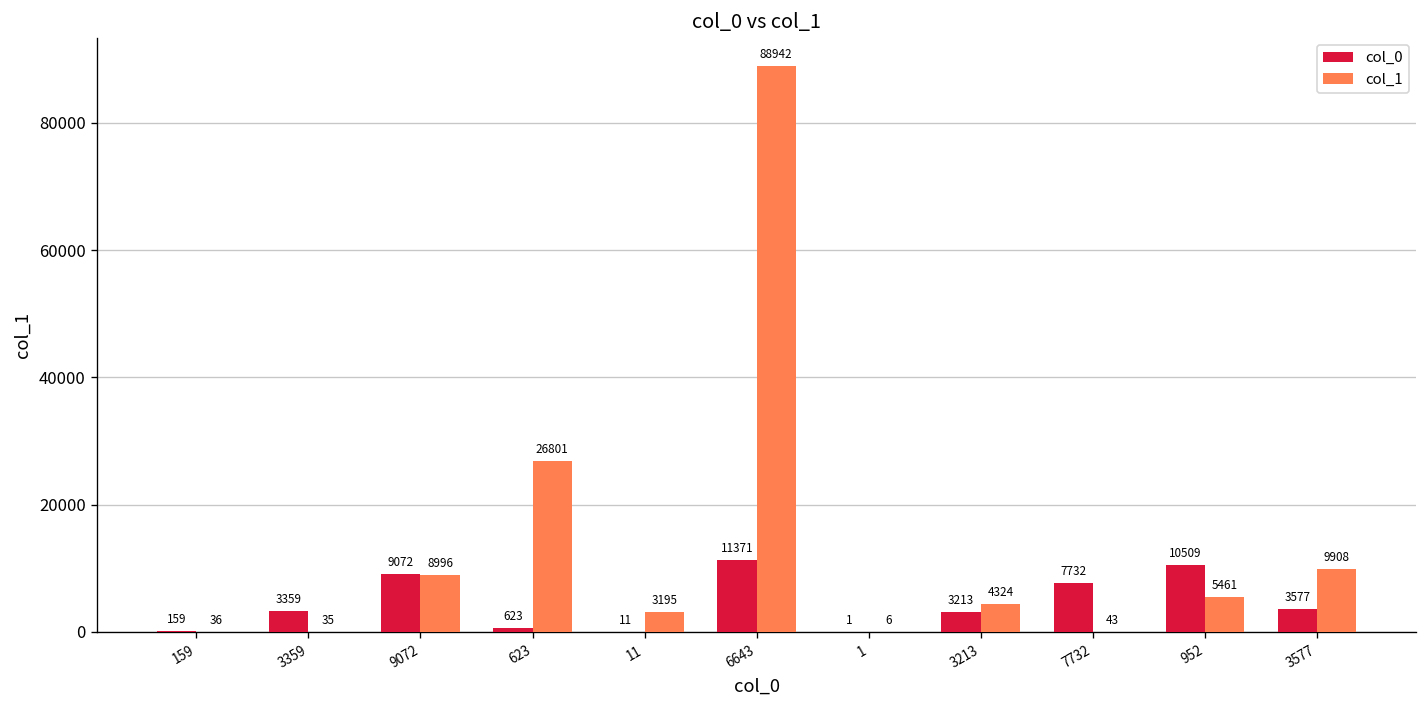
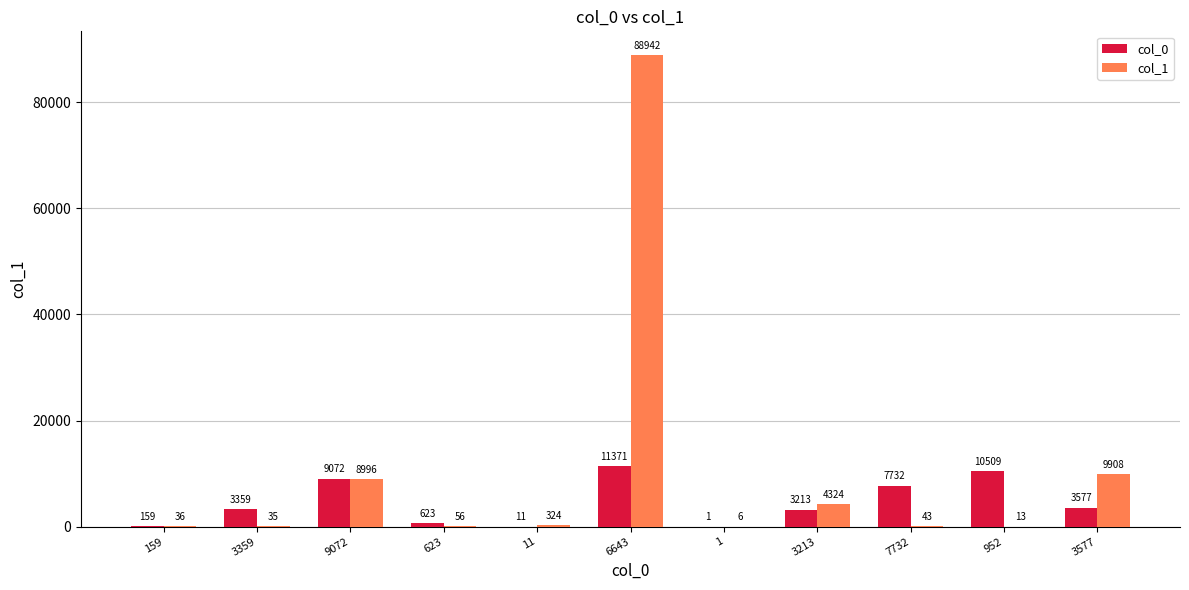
col_1, 623: 26801 -> 56
col_1, 11: 3195 -> 324
col_1, 952: 5461 -> 13
